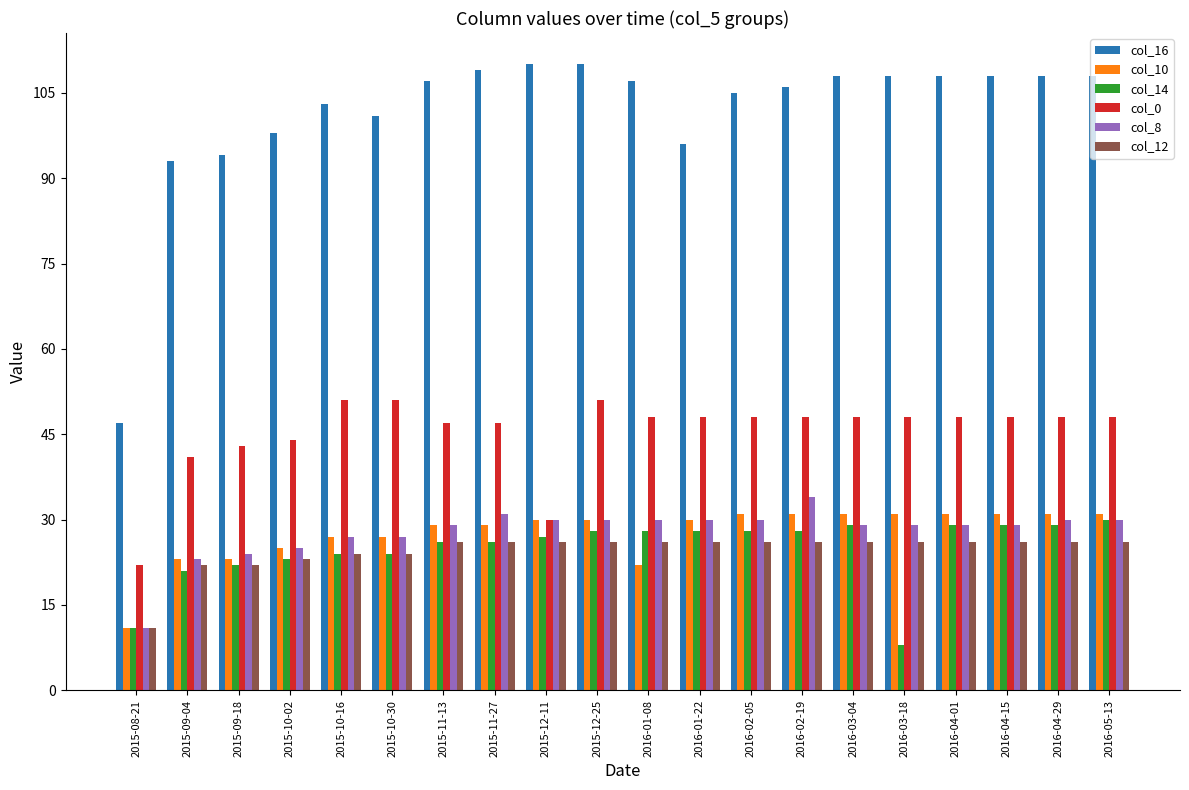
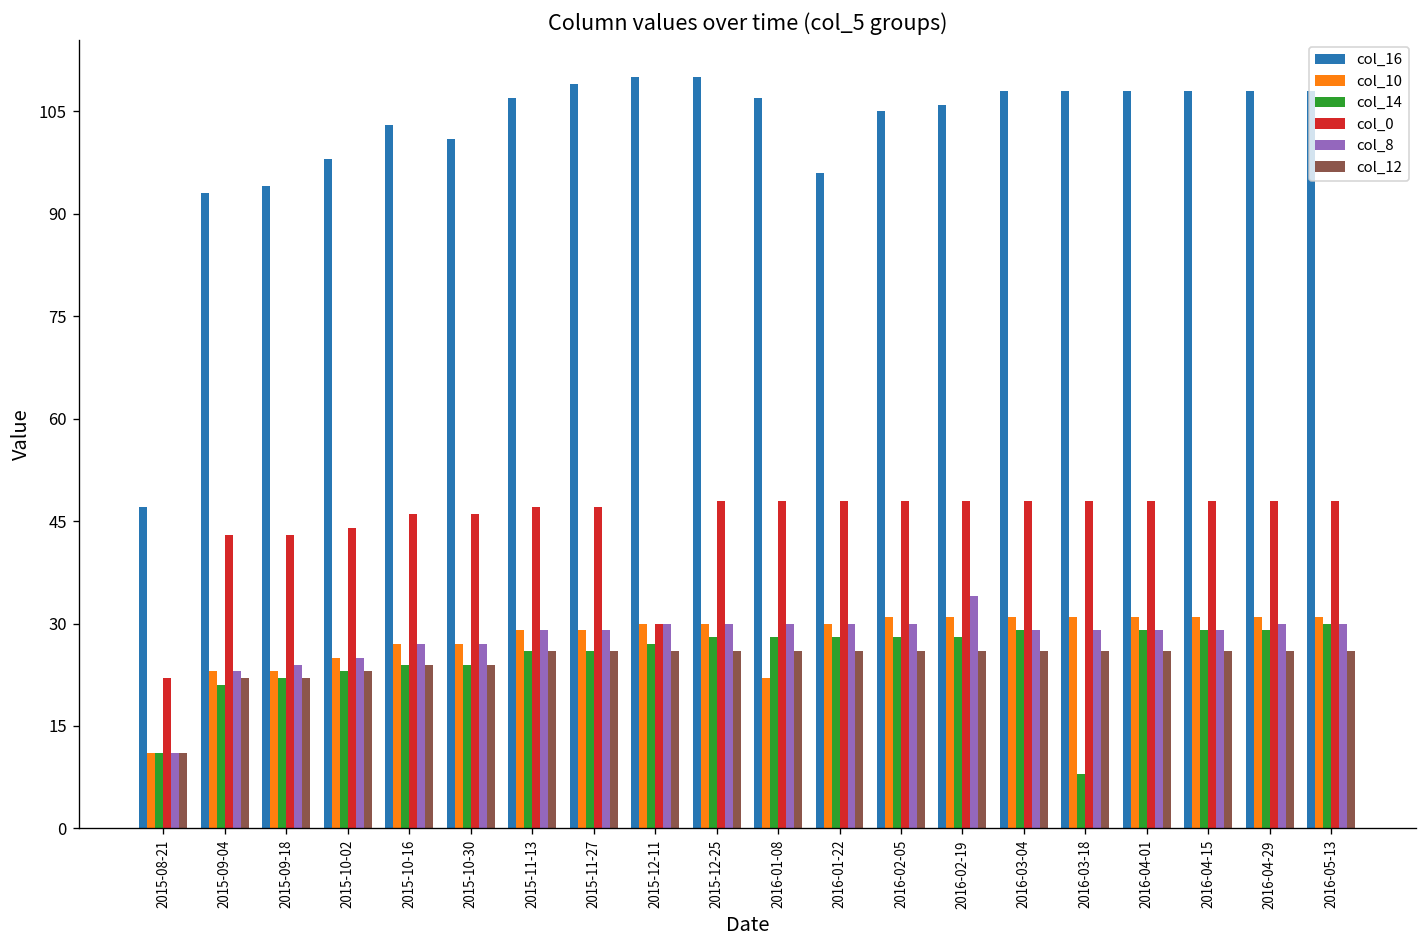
col_0, 2015-09-04: 41 -> 43
col_0, 2015-10-16: 51 -> 46
col_0, 2015-10-30: 51 -> 46
col_8, 2015-11-27: 31 -> 29
col_0, 2015-12-25: 51 -> 48
